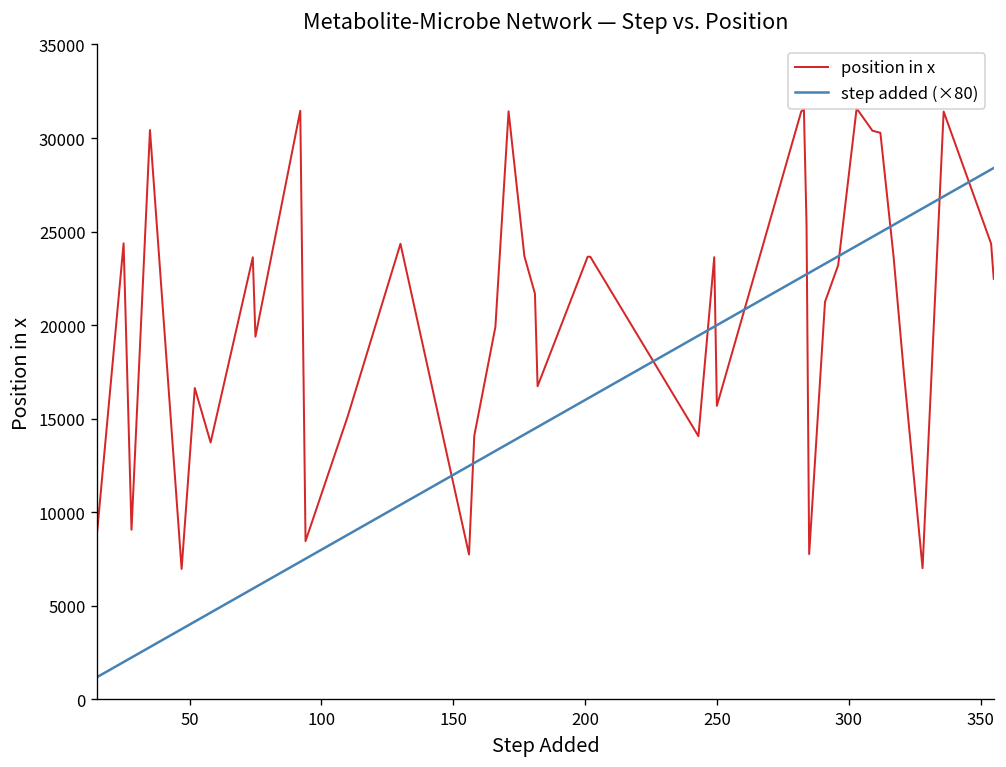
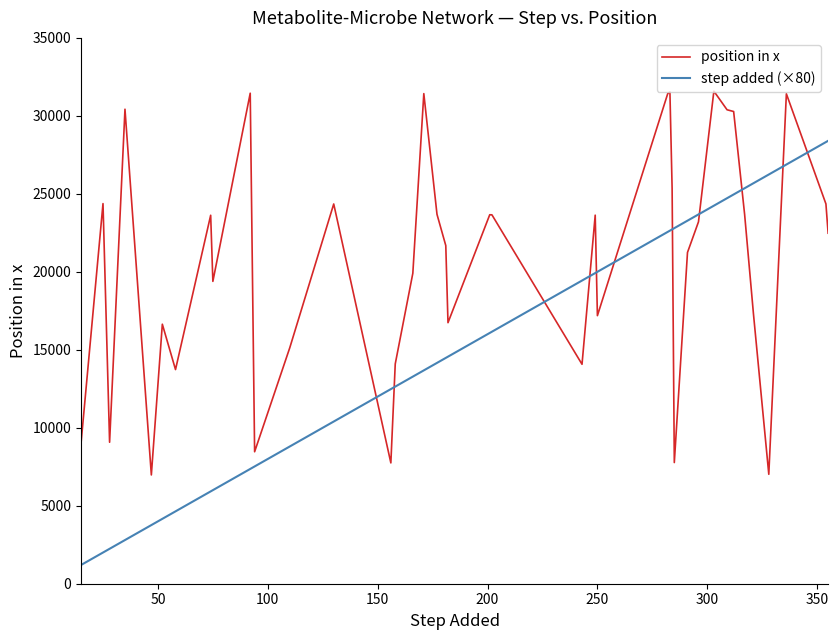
position in x, 250: 15700 -> 17200
